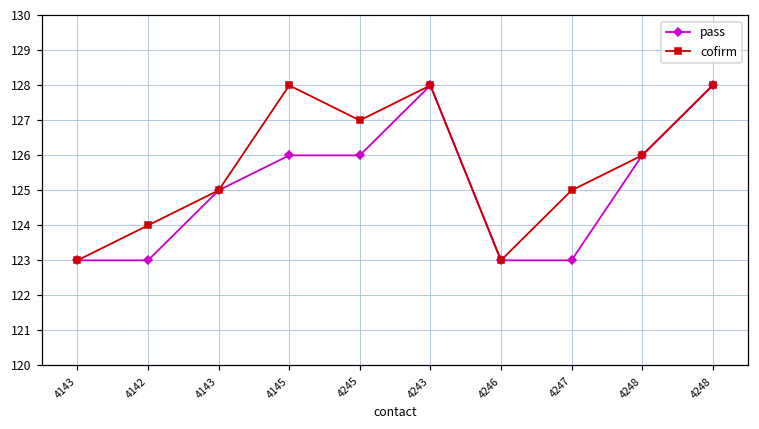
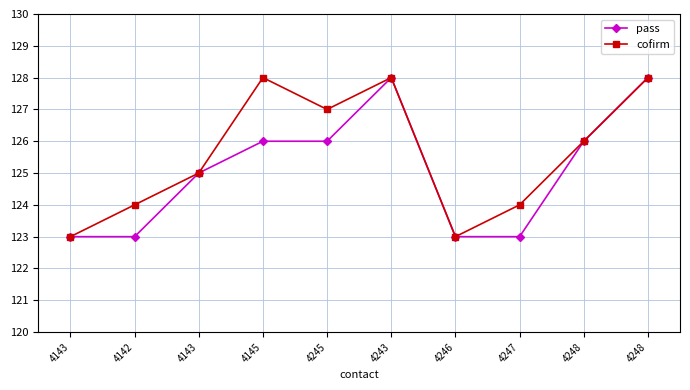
cofirm, 4247: 125 -> 124
